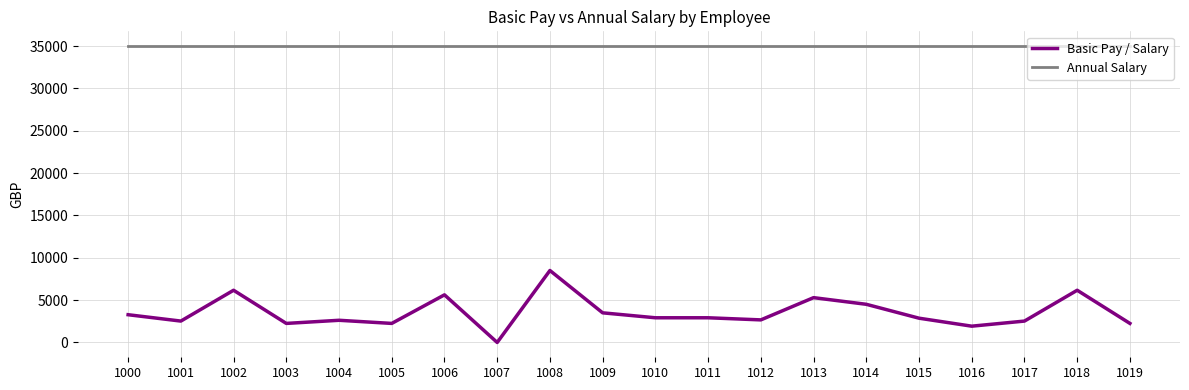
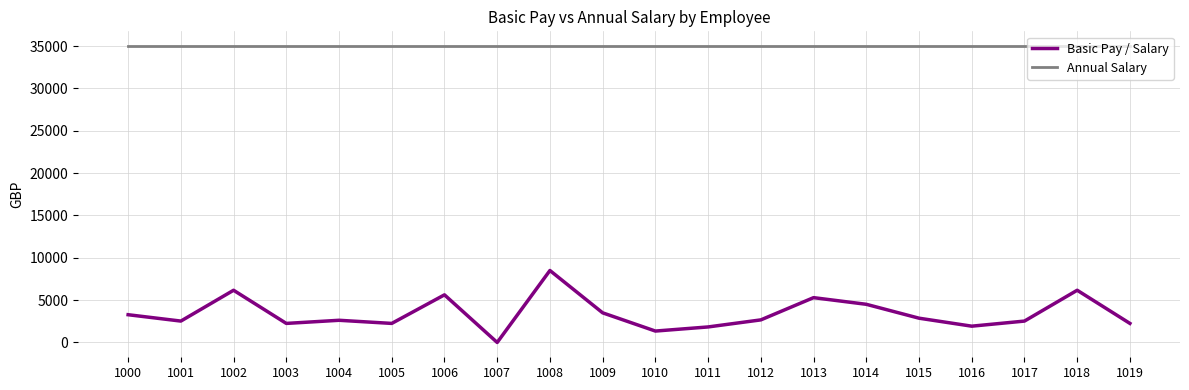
Basic Pay / Salary, 1010: 3000 -> 1000
Basic Pay / Salary, 1011: 3000 -> 2000
